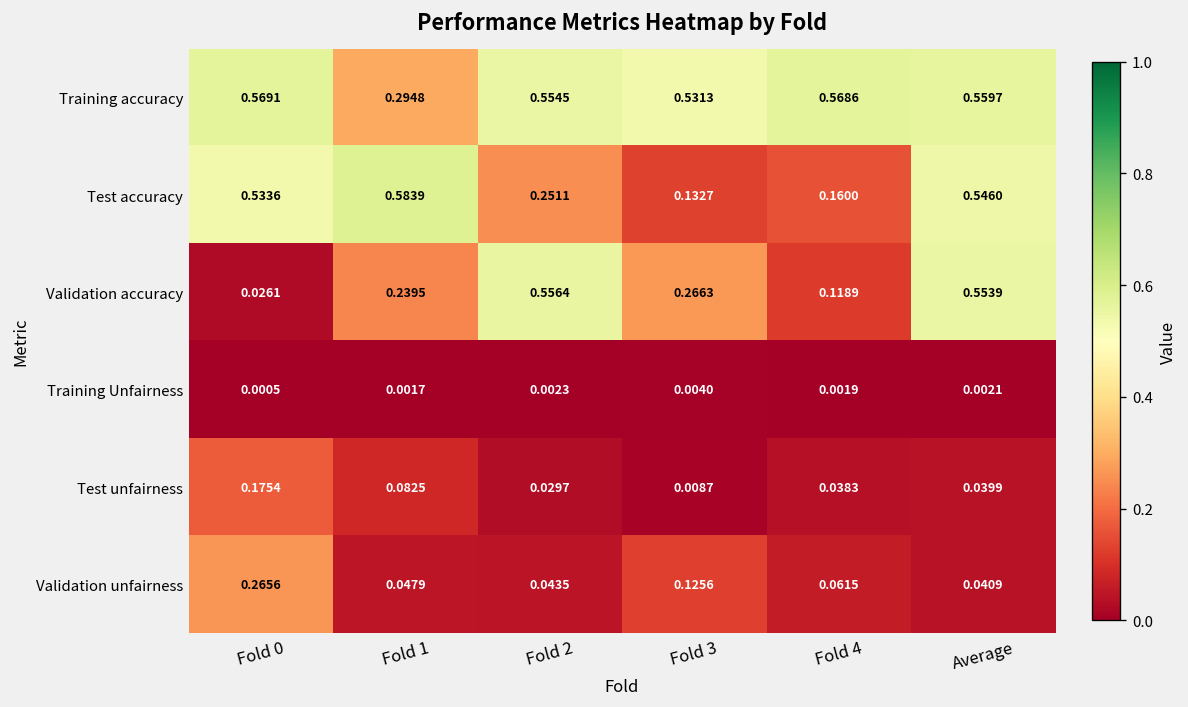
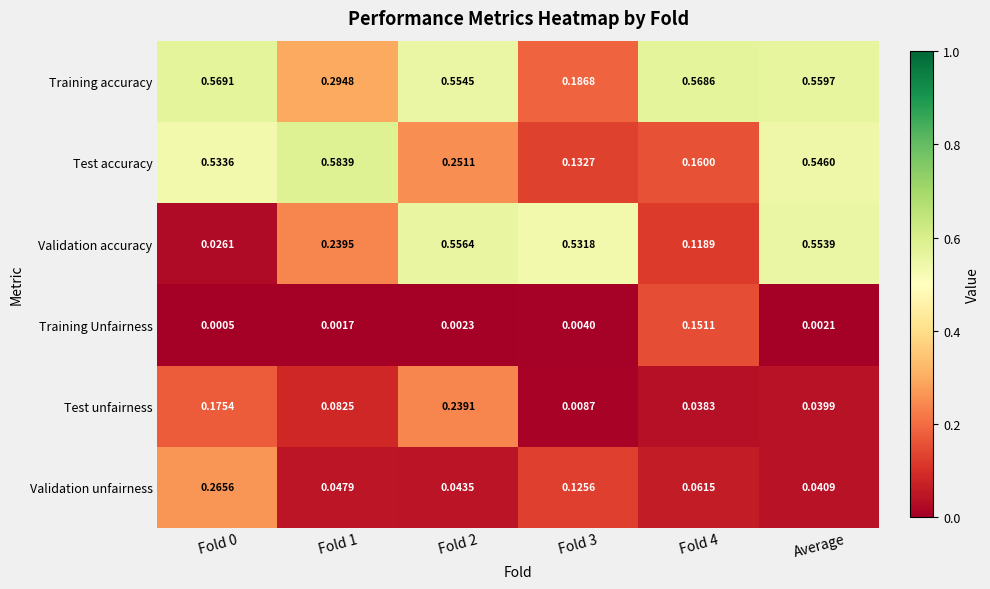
Training accuracy, Fold 3: 0.5313 -> 0.1868
Validation accuracy, Fold 3: 0.2663 -> 0.5318
Training Unfairness, Fold 4: 0.0019 -> 0.1511
Test unfairness, Fold 2: 0.0297 -> 0.2391
